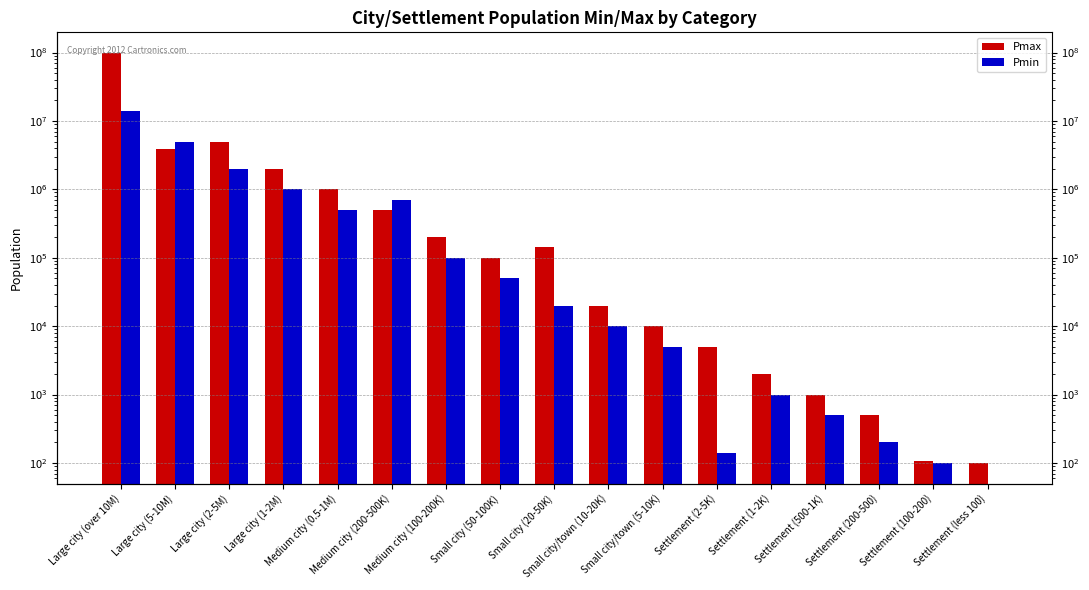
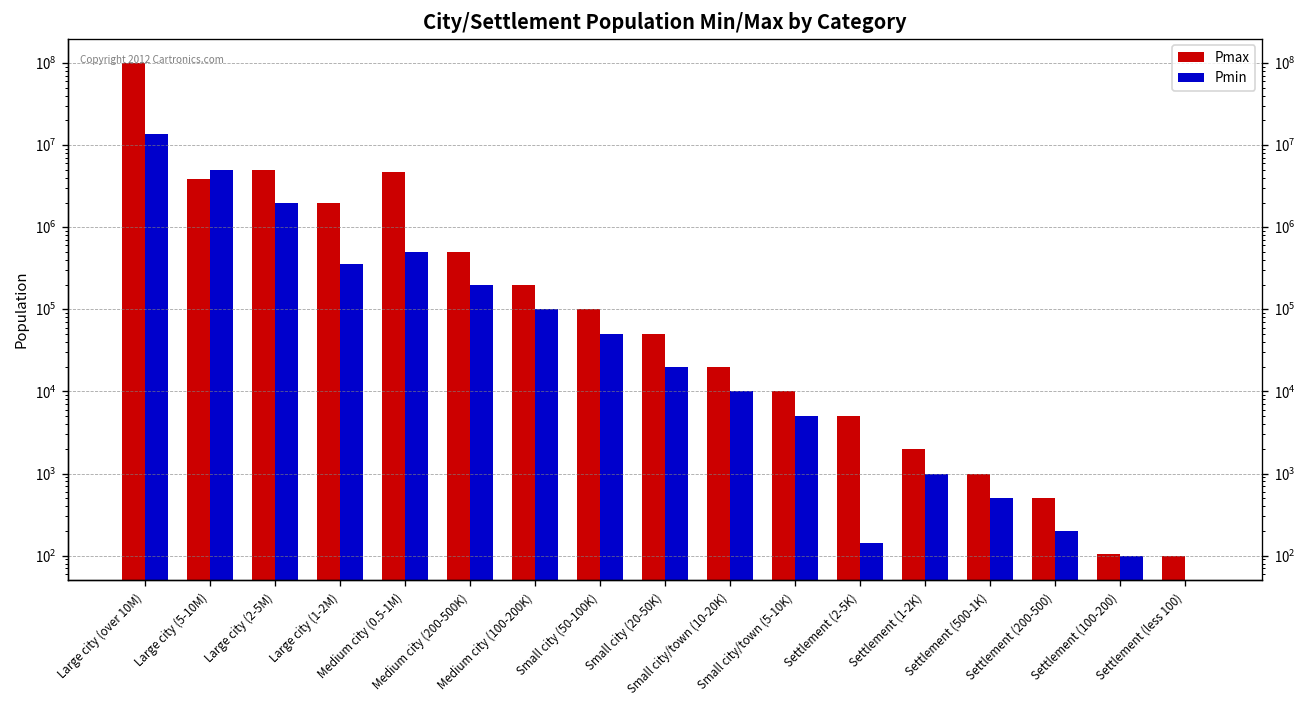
Pmin, Large city (1-2M): 1000000 -> 400000
Pmax, Medium city (0.5-1M): 1000000 -> 5000000
Pmin, Medium city (200-500K): 700000 -> 200000
Pmax, Small city (20-50K): 150000 -> 50000
